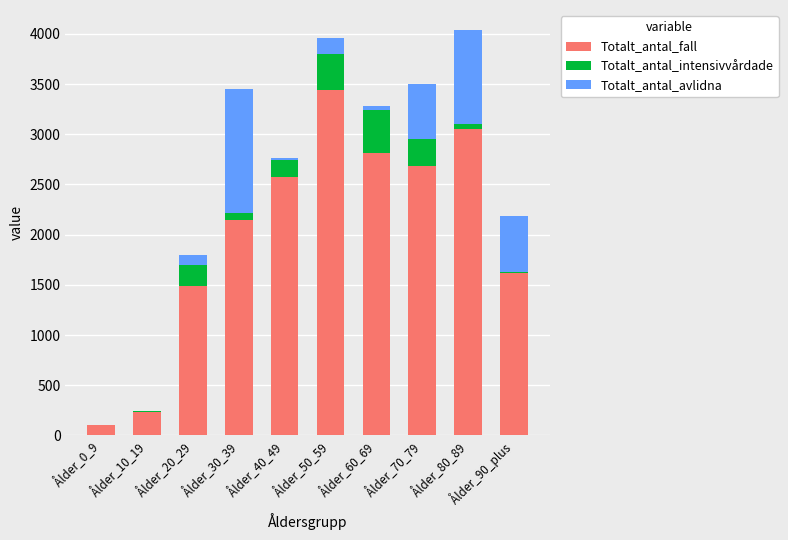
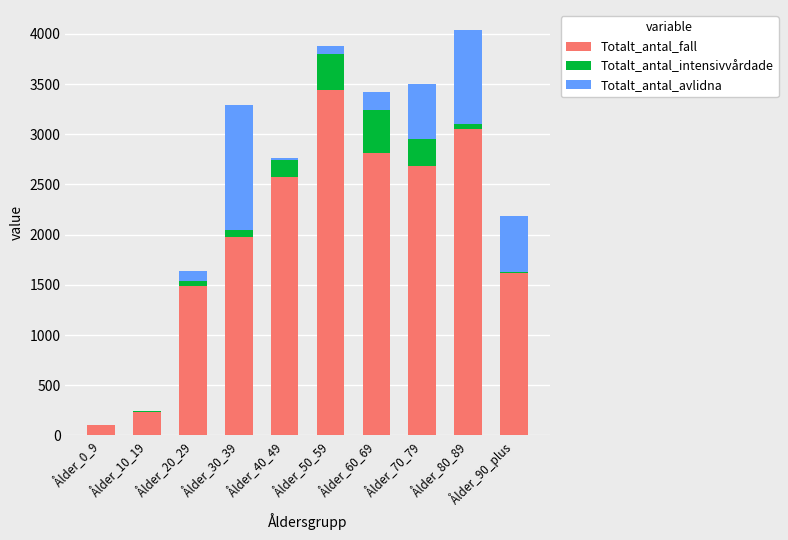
Totalt_antal_intensivvårdade, Ålder_20_29: 210 -> 60
Totalt_antal_fall, Ålder_30_39: 2150 -> 1980
Totalt_antal_avlidna, Ålder_50_59: 160 -> 80
Totalt_antal_avlidna, Ålder_60_69: 50 -> 190
